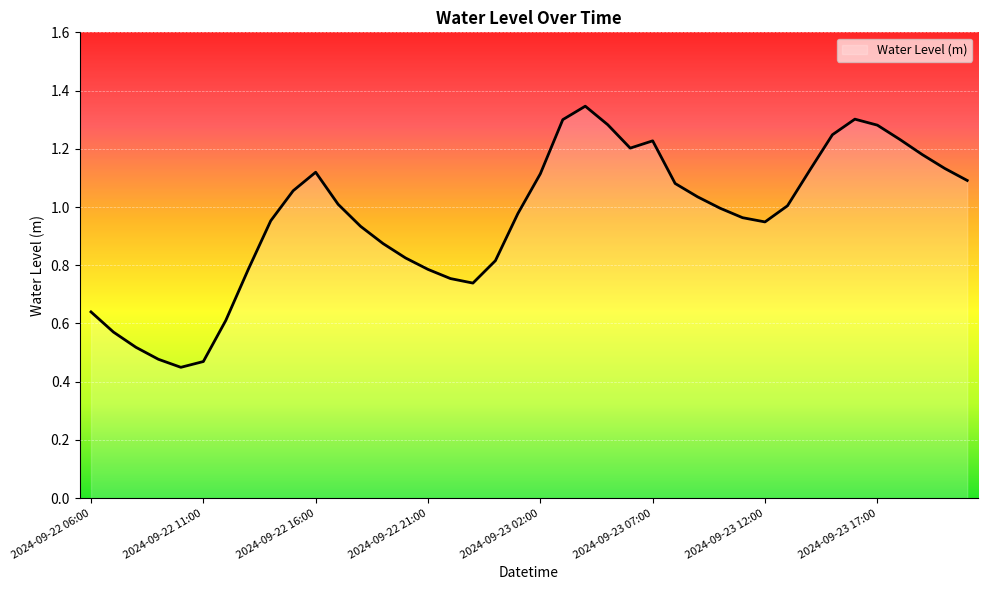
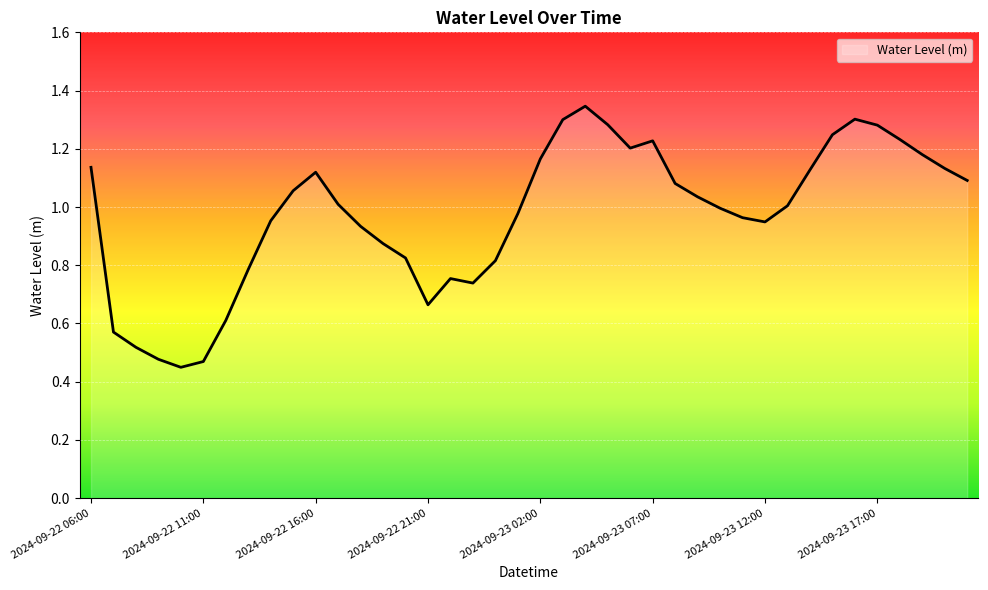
2024-09-22 06:00: 0.64 -> 1.14
2024-09-22 21:00: 0.79 -> 0.66
2024-09-23 02:00: 1.11 -> 1.17
